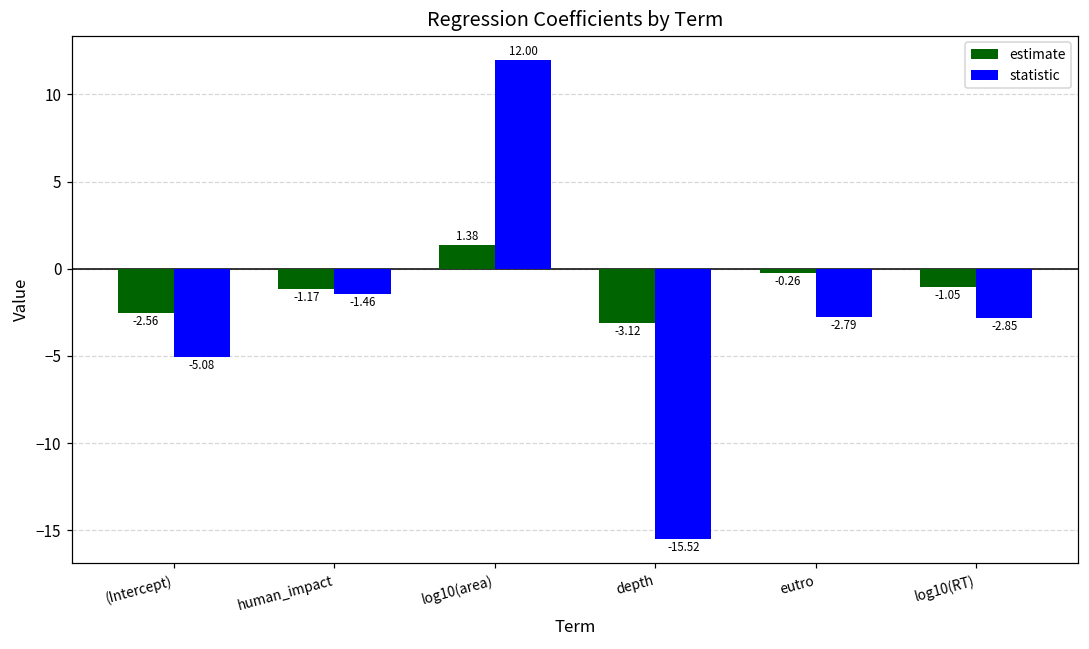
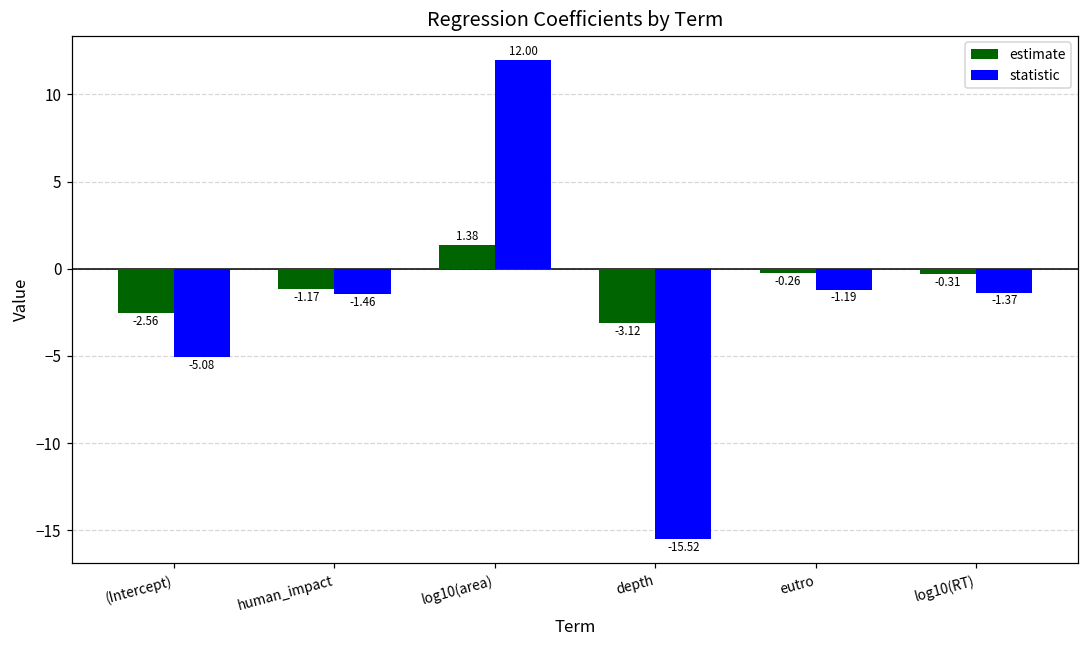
statistic, eutro: -2.79 -> -1.19
estimate, log10(RT): -1.05 -> -0.31
statistic, log10(RT): -2.85 -> -1.37
